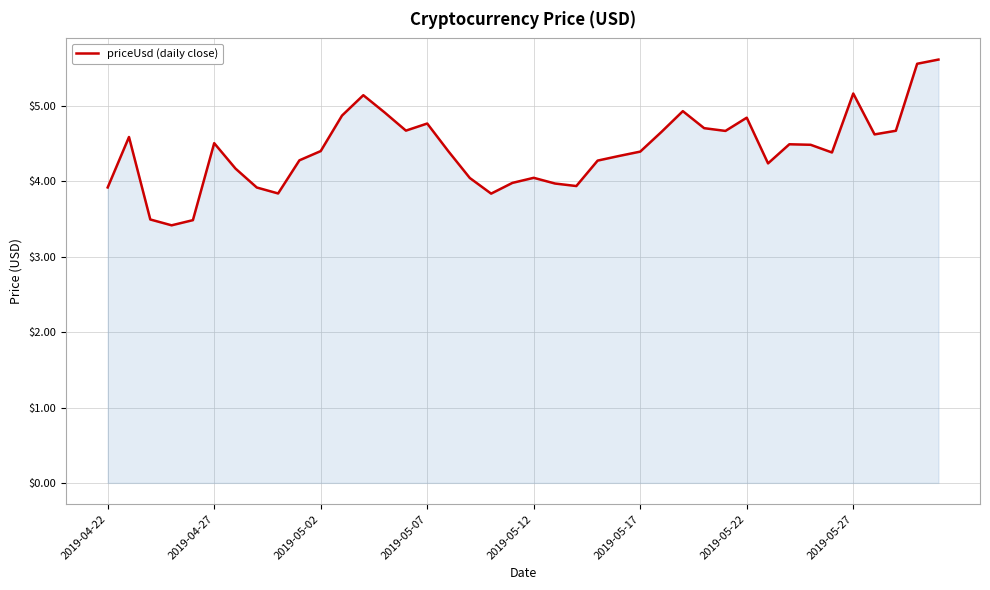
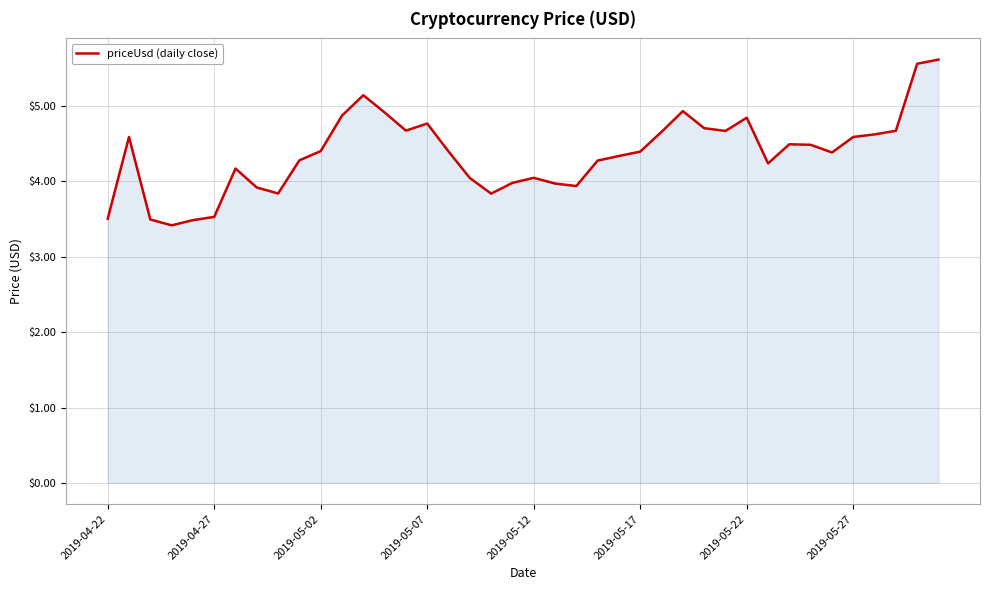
2019-04-22: $3.9 -> $3.5
2019-04-27: $4.5 -> $3.5
2019-05-27: $5.2 -> $4.6
